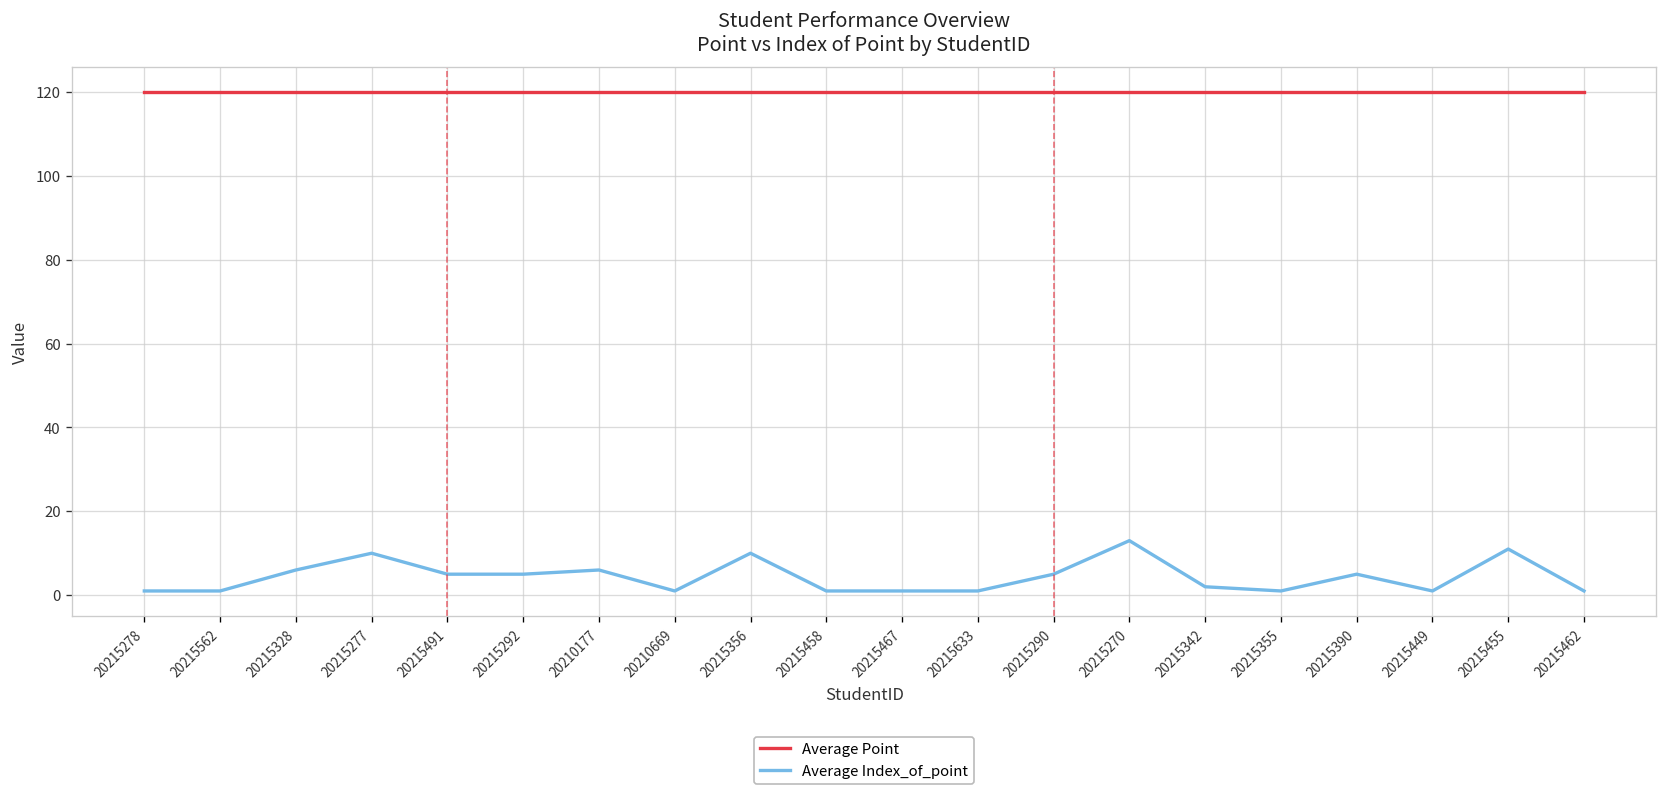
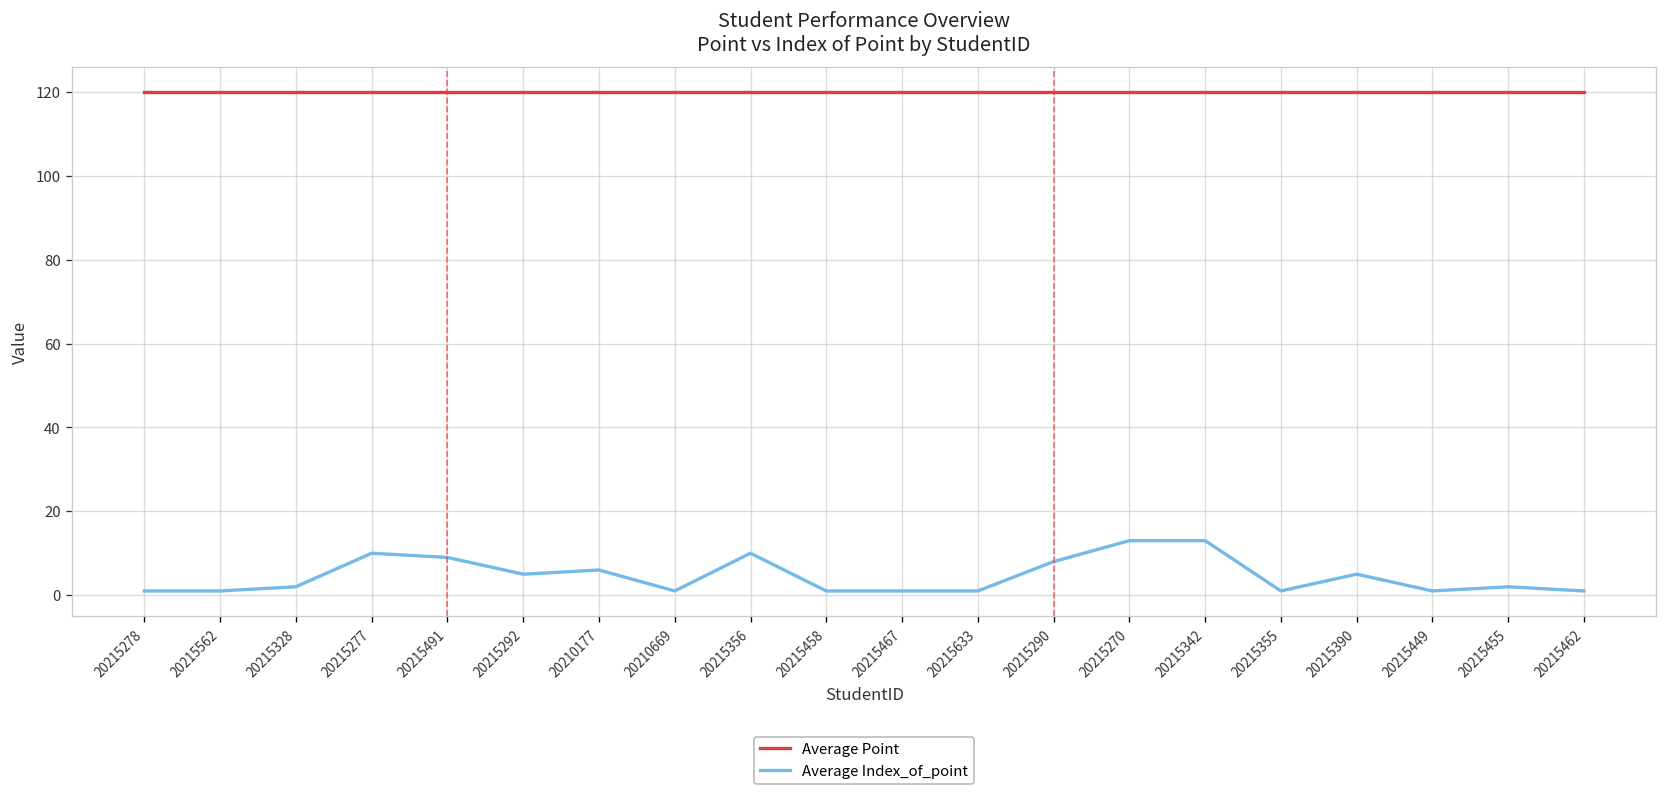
Average Index_of_point, 20215328: 6 -> 2
Average Index_of_point, 20215491: 5 -> 9
Average Index_of_point, 20215290: 5 -> 8
Average Index_of_point, 20215342: 2 -> 13
Average Index_of_point, 20215455: 11 -> 2
